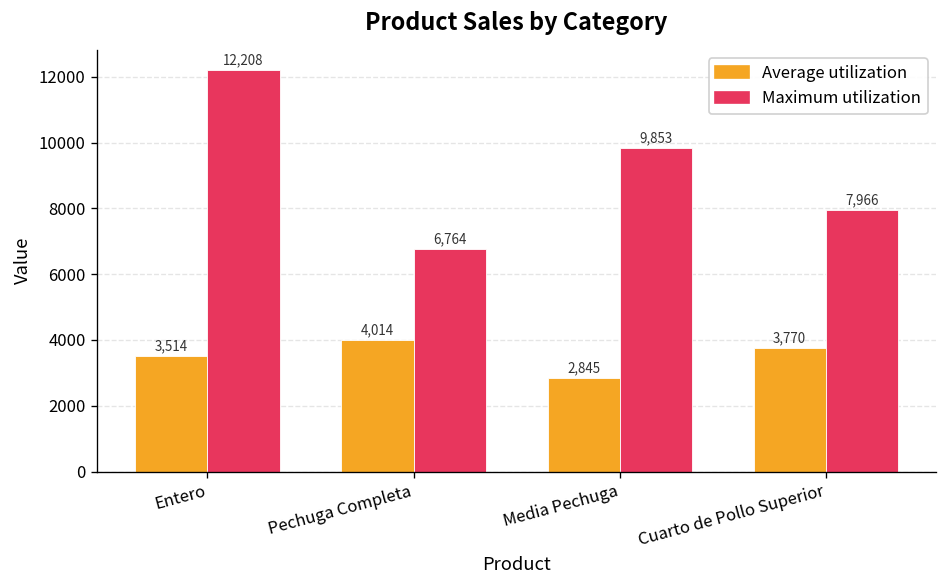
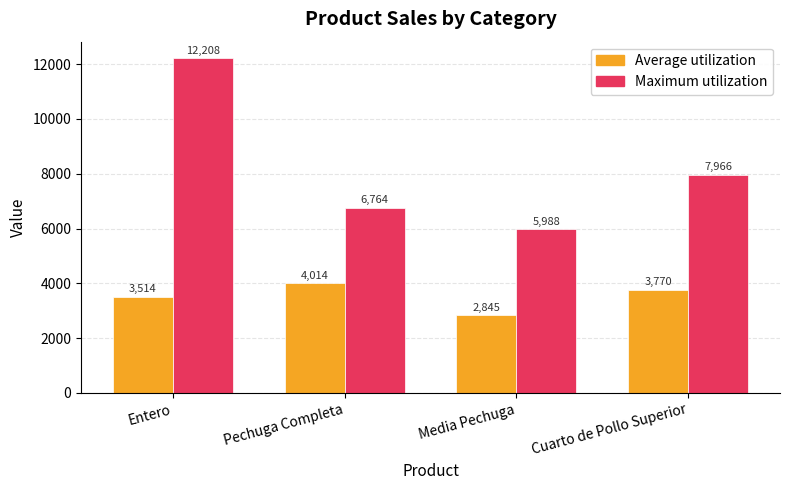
Maximum utilization, Media Pechuga: 9,853 -> 5,988
